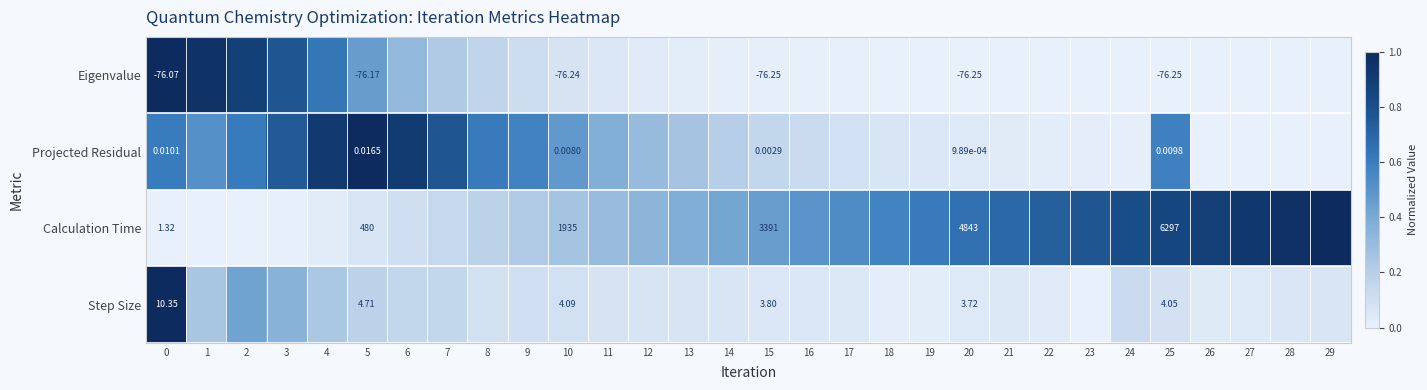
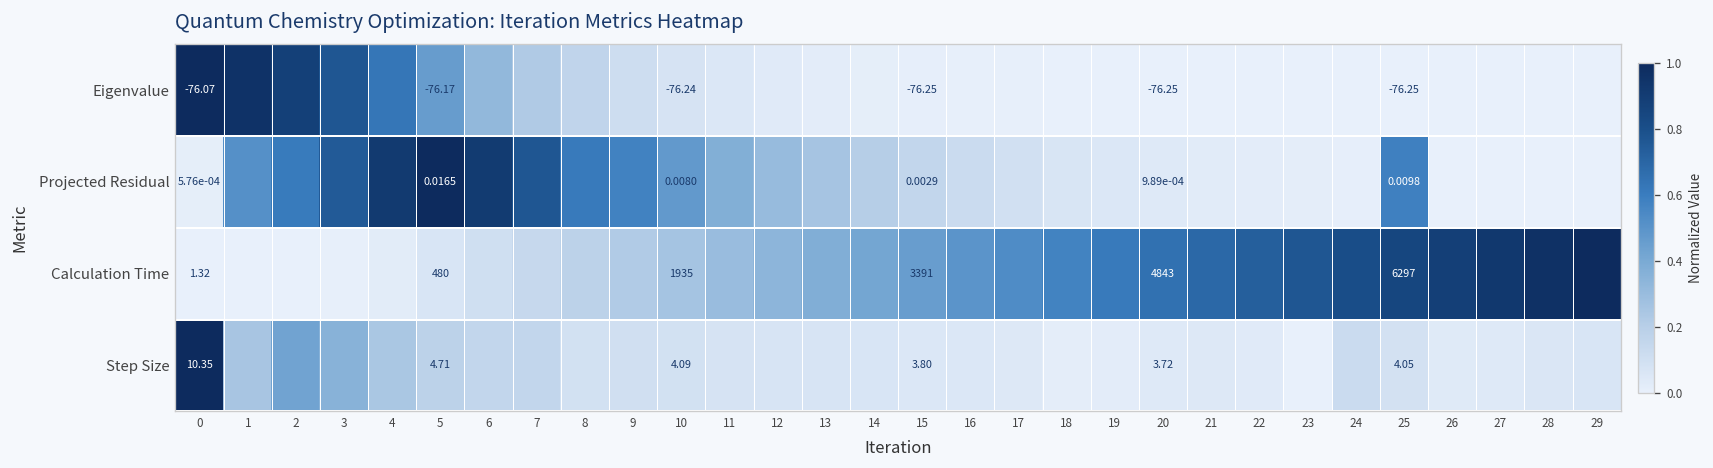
Projected Residual, 0: 0.0101 -> 5.76e-04
